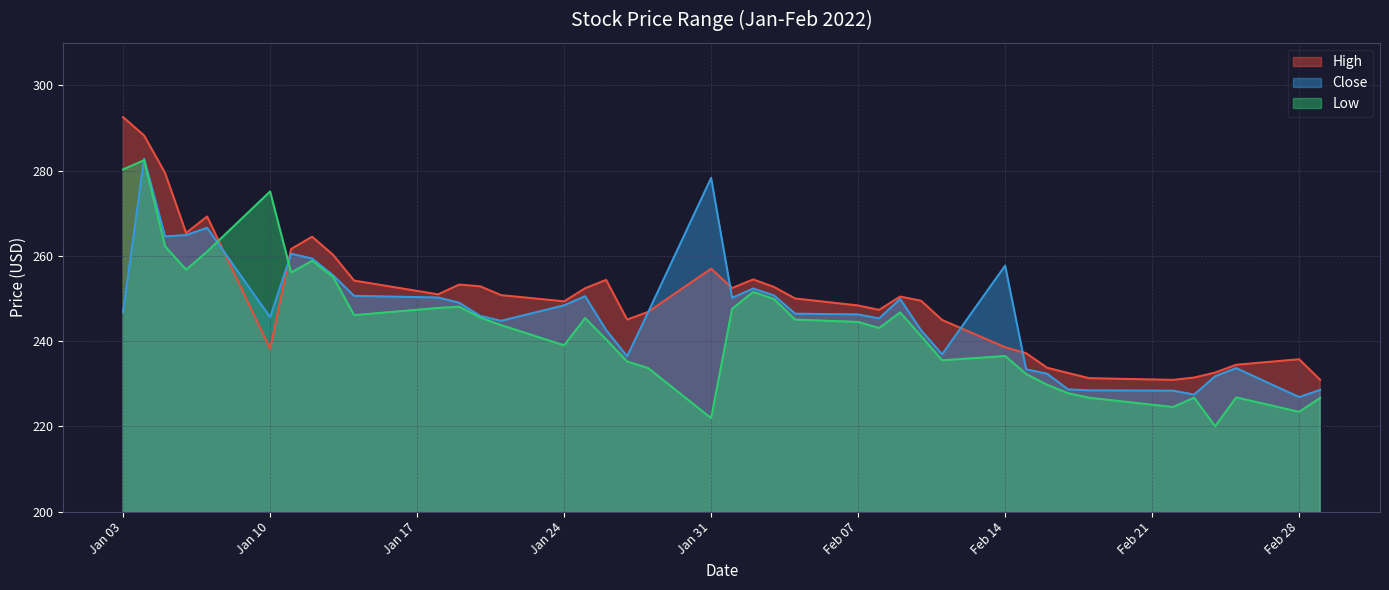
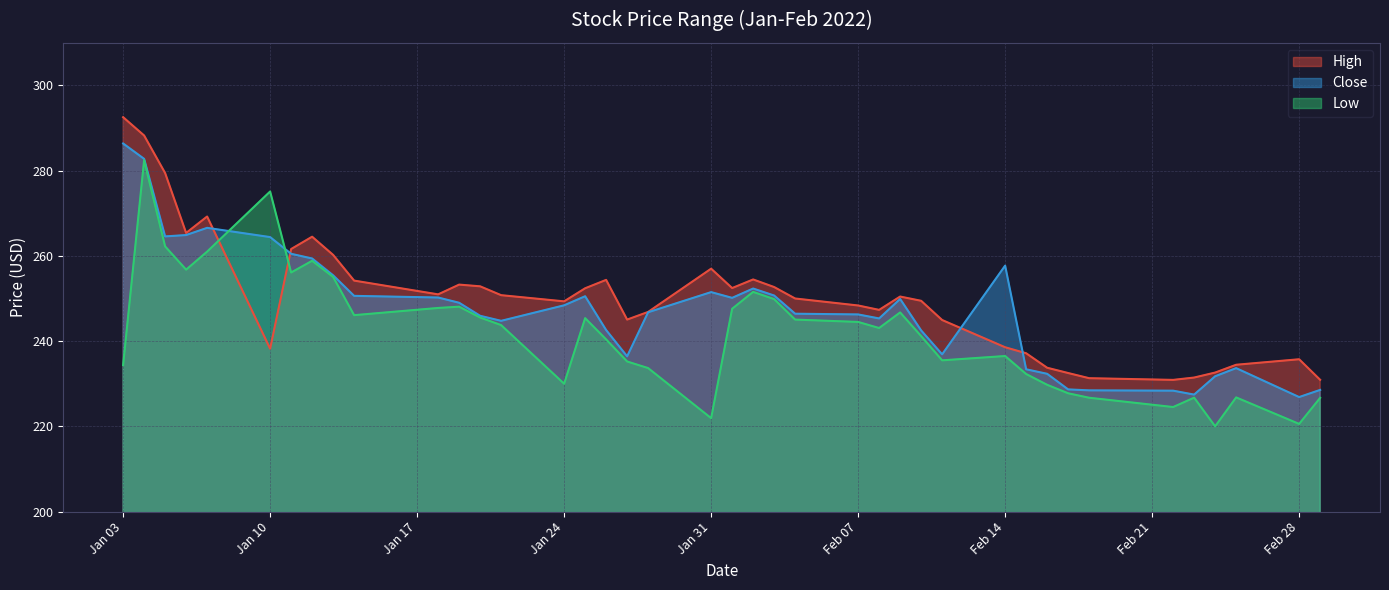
Close, Jan 03: 247 -> 286
Low, Jan 03: 280 -> 234
Close, Jan 10: 246 -> 264
Low, Jan 24: 239 -> 230
Close, Jan 31: 278 -> 252
Low, Feb 28: 223 -> 221
